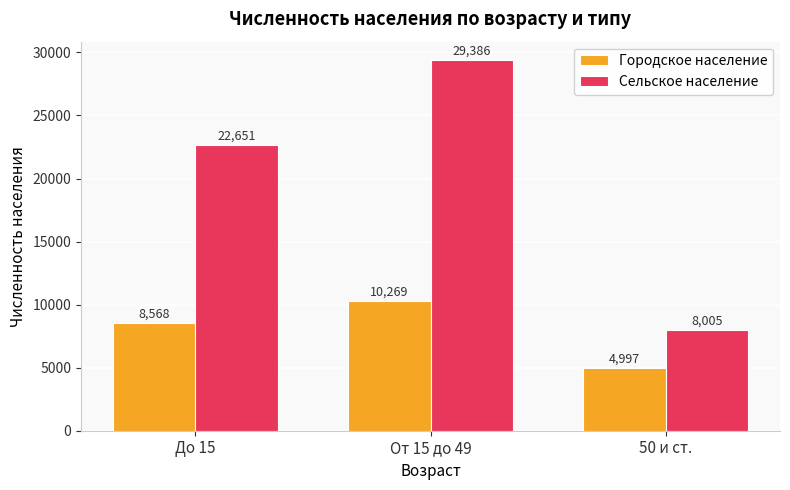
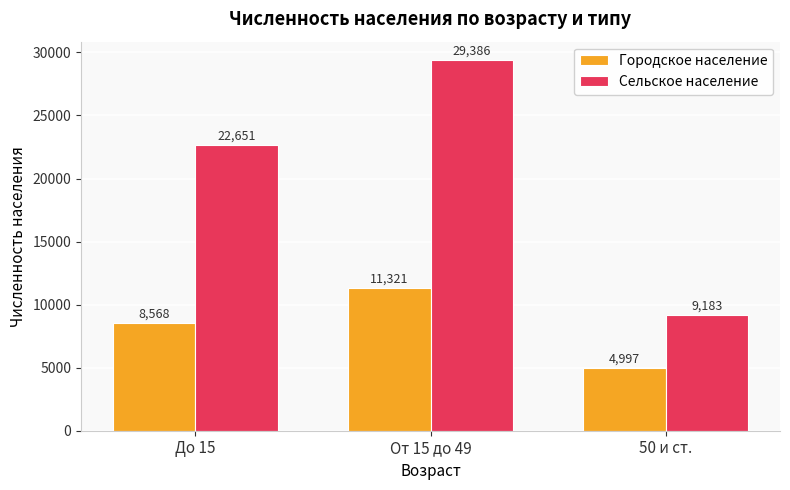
Городское население, От 15 до 49: 10,269 -> 11,321
Сельское население, 50 и ст.: 8,005 -> 9,183
